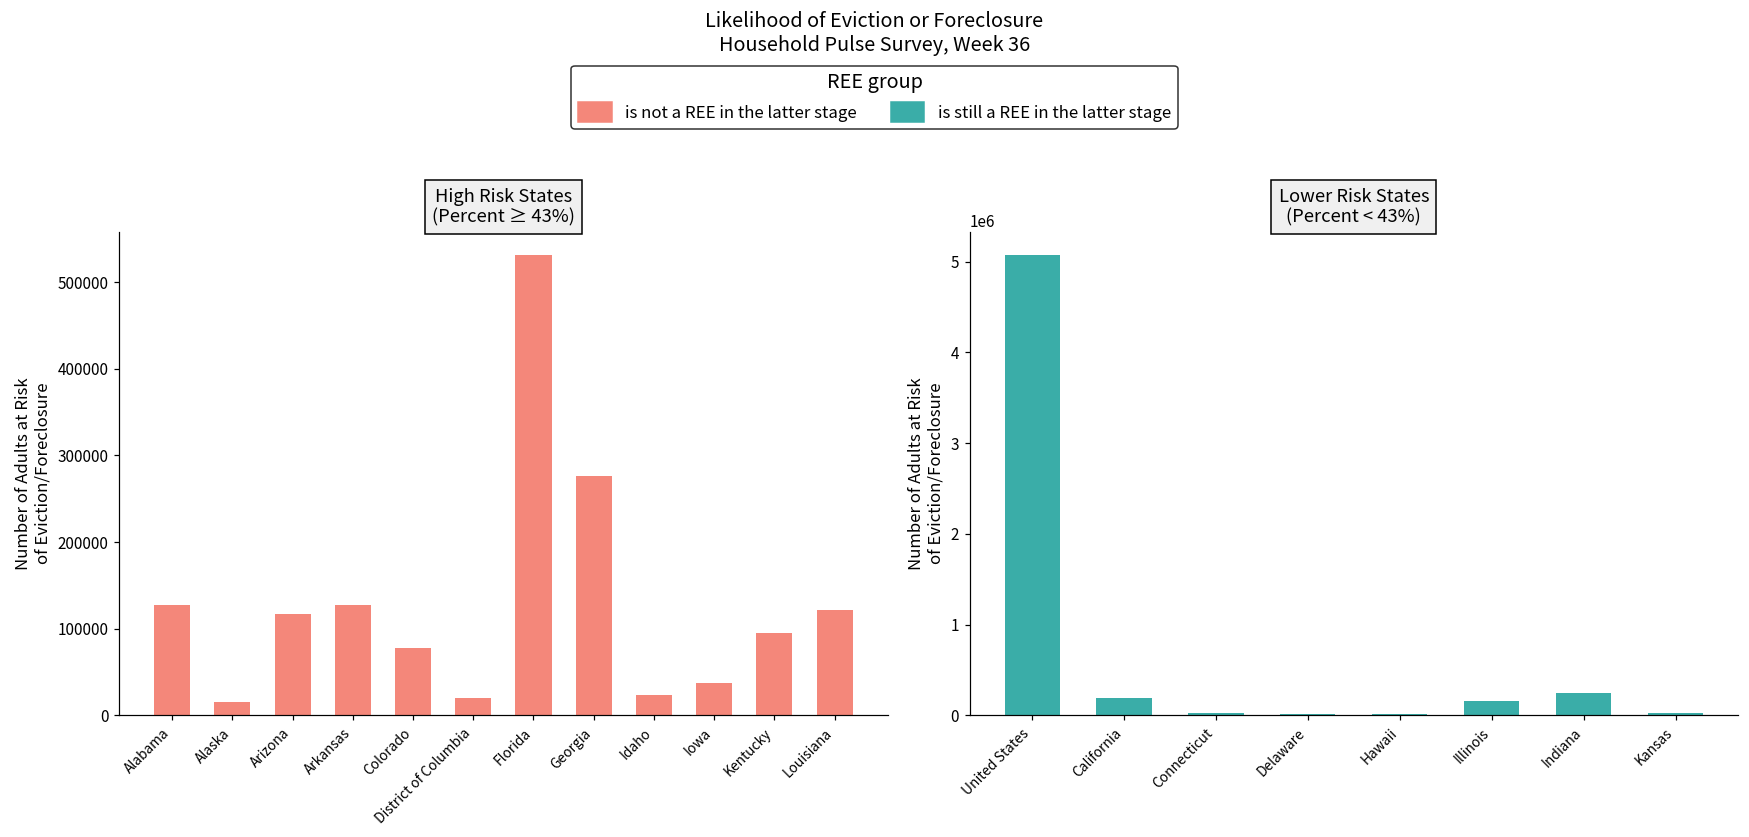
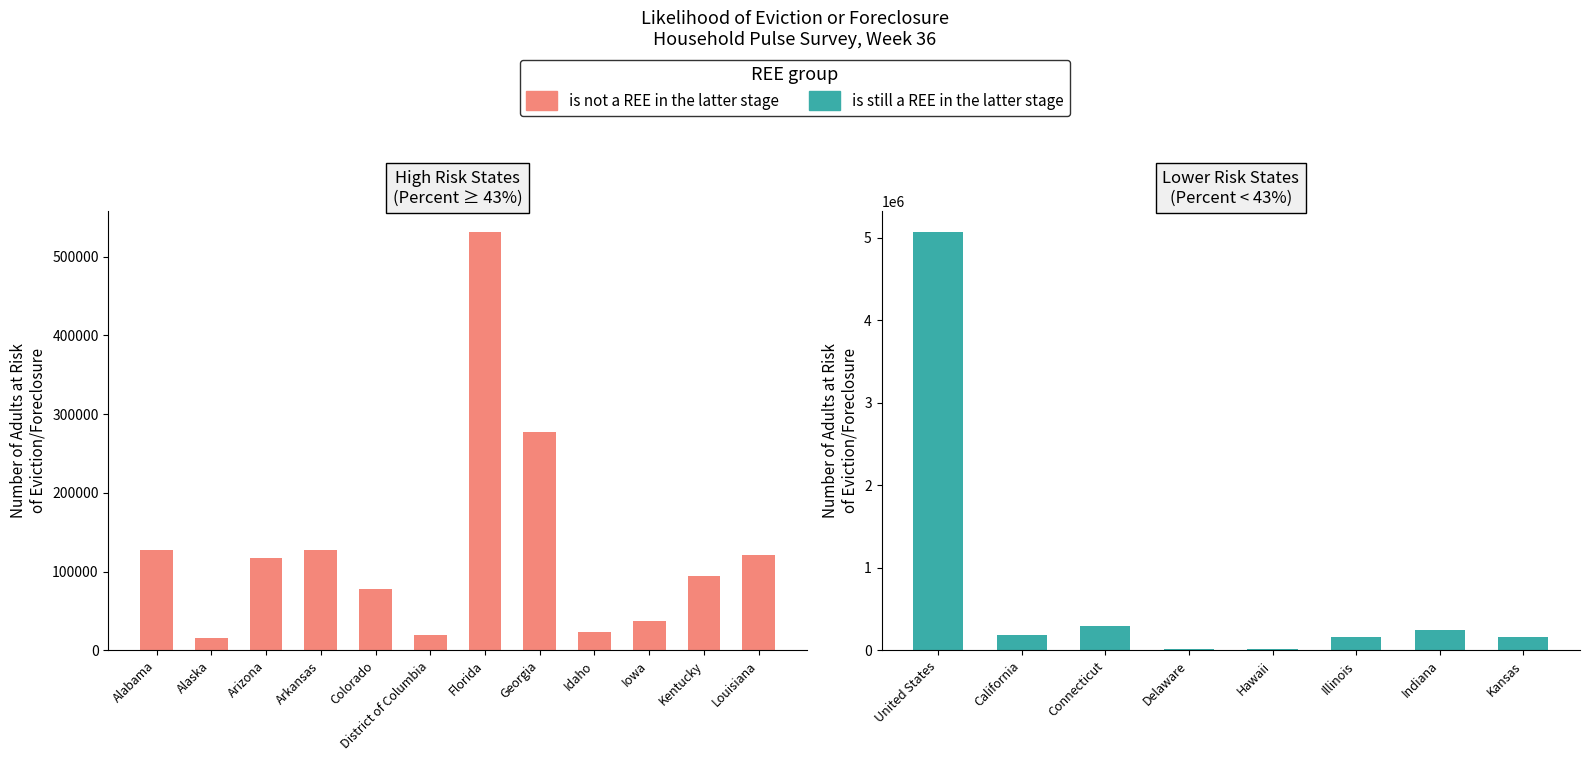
Lower Risk States (Percent < 43%), Connecticut: 0 -> 300000
Lower Risk States (Percent < 43%), Kansas: 0 -> 200000
